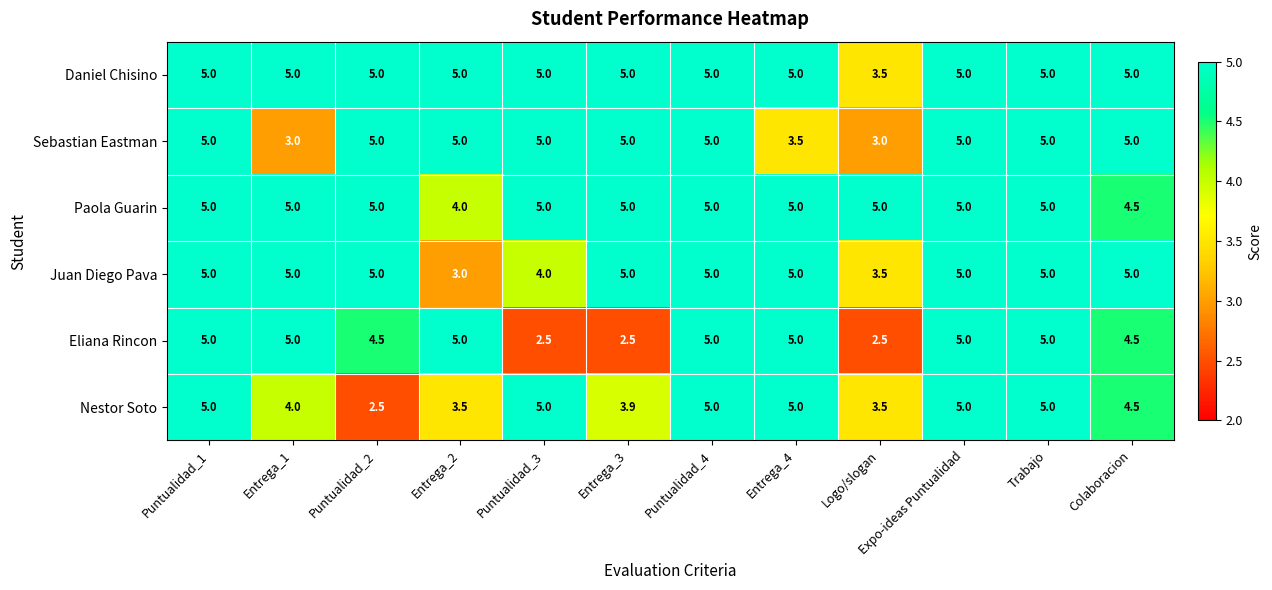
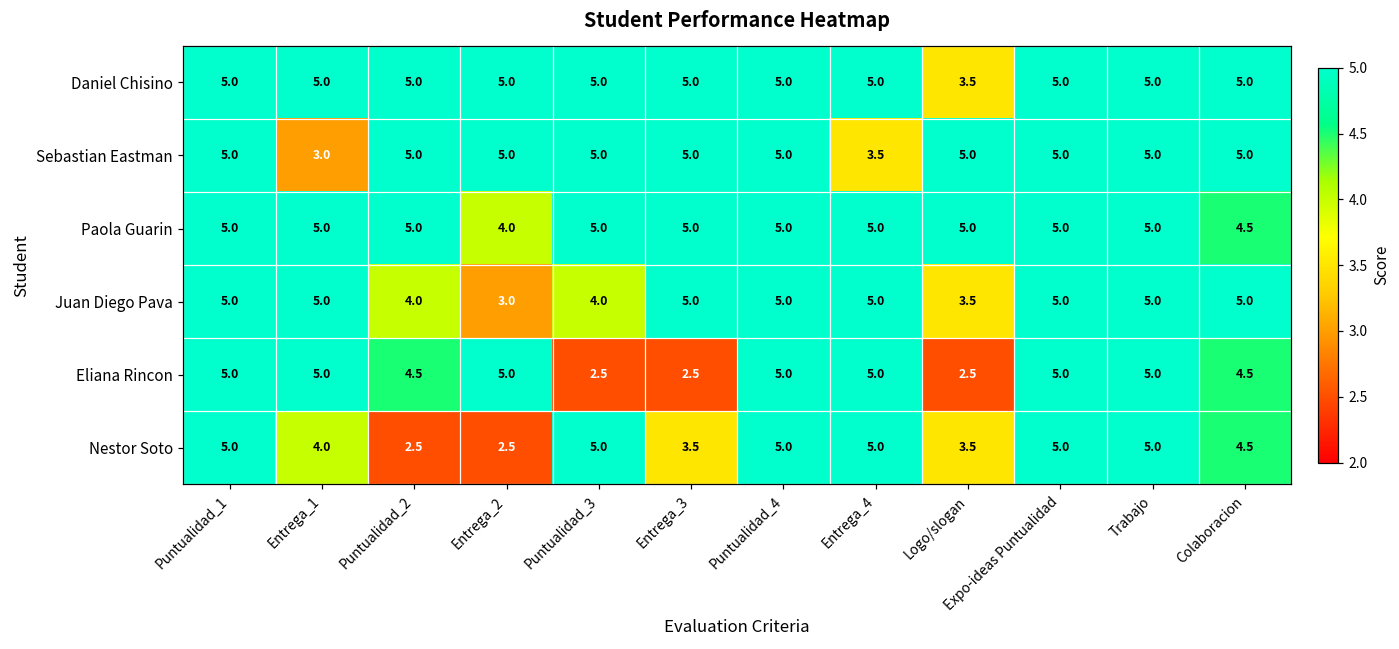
Sebastian Eastman, Logo/slogan: 3.0 -> 5.0
Juan Diego Pava, Puntualidad_2: 5.0 -> 4.0
Nestor Soto, Entrega_2: 3.5 -> 2.5
Nestor Soto, Entrega_3: 3.9 -> 3.5
